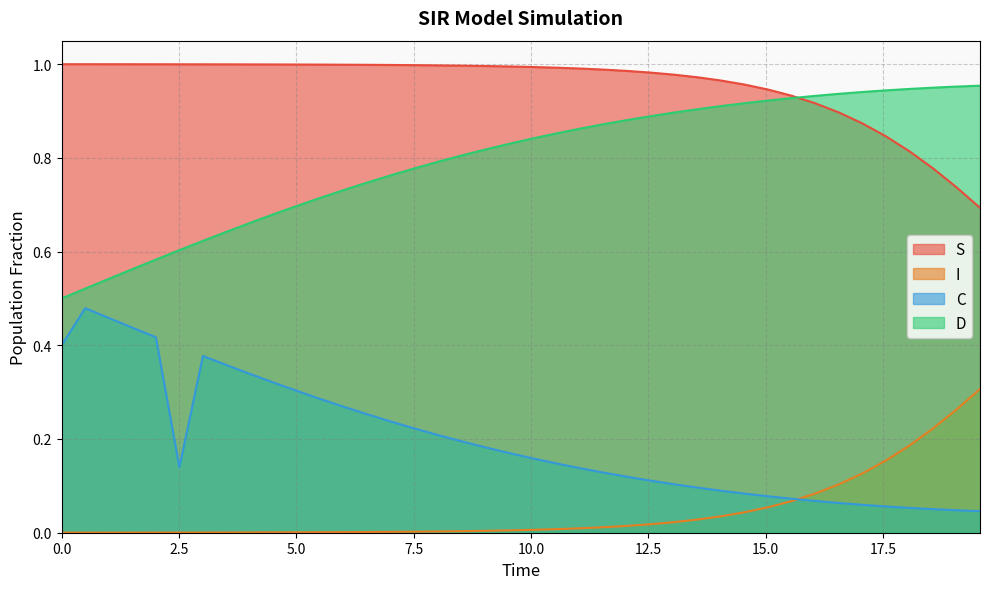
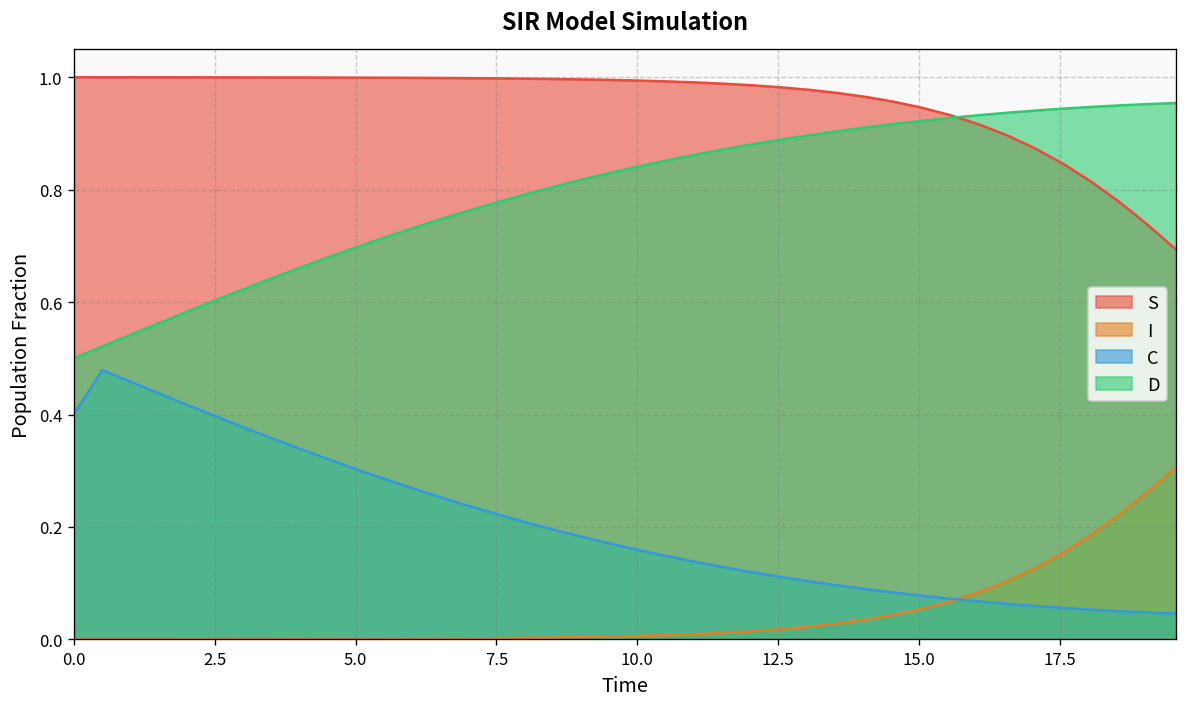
C, 2.5: 0.14 -> 0.40
